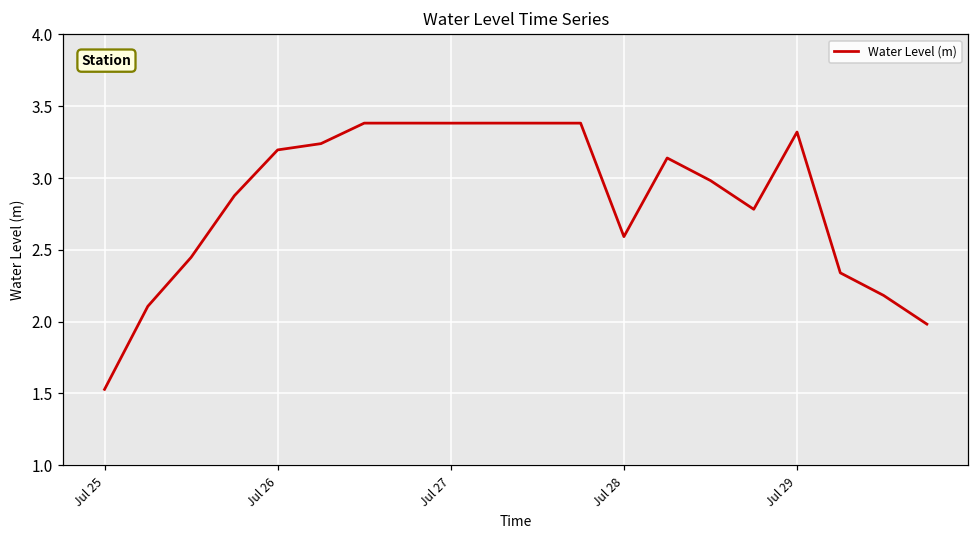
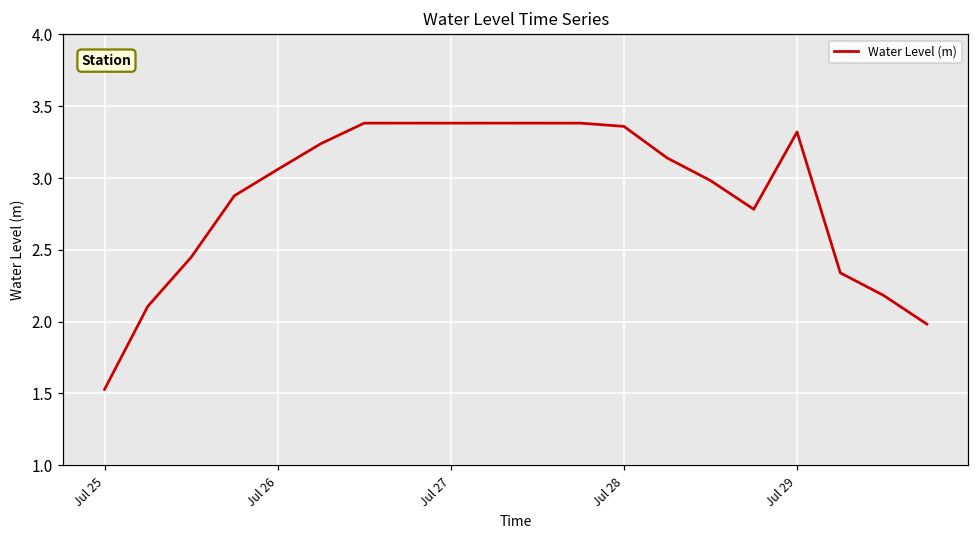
Jul 26: 3.20 -> 3.06
Jul 28: 2.59 -> 3.36
